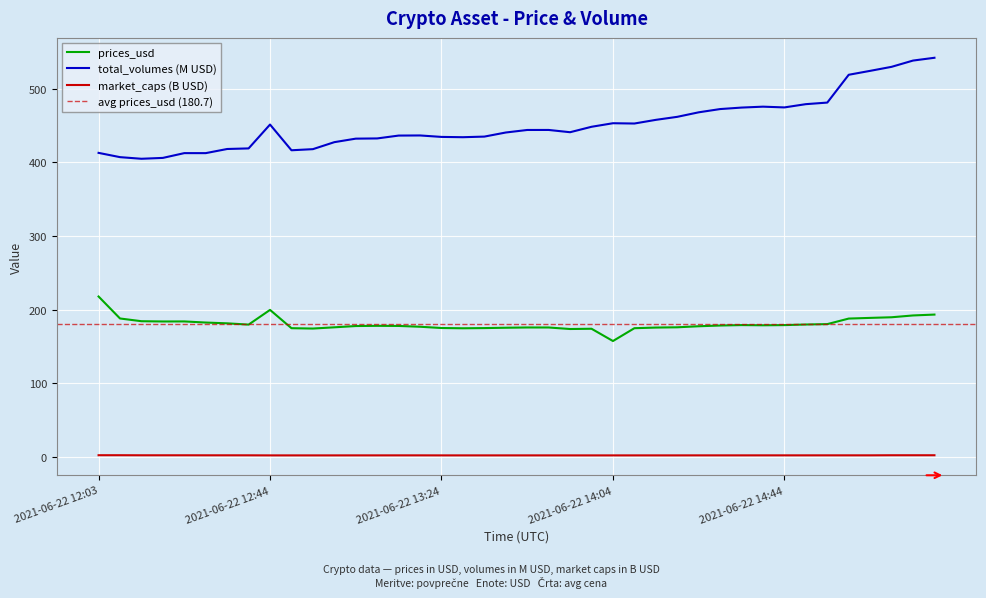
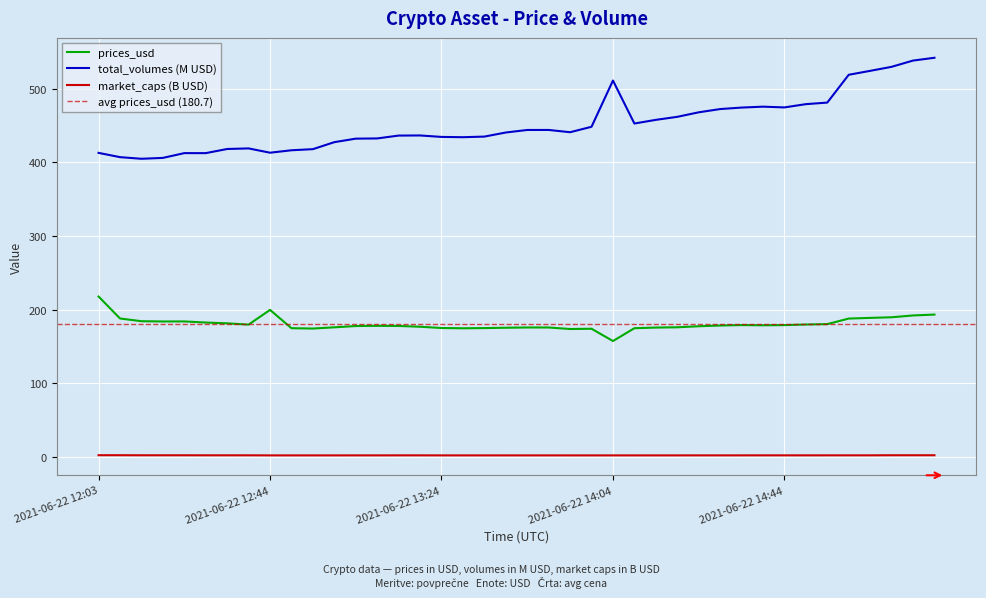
total_volumes (M USD), 2021-06-22 12:44: 450 -> 410
total_volumes (M USD), 2021-06-22 14:04: 450 -> 510
